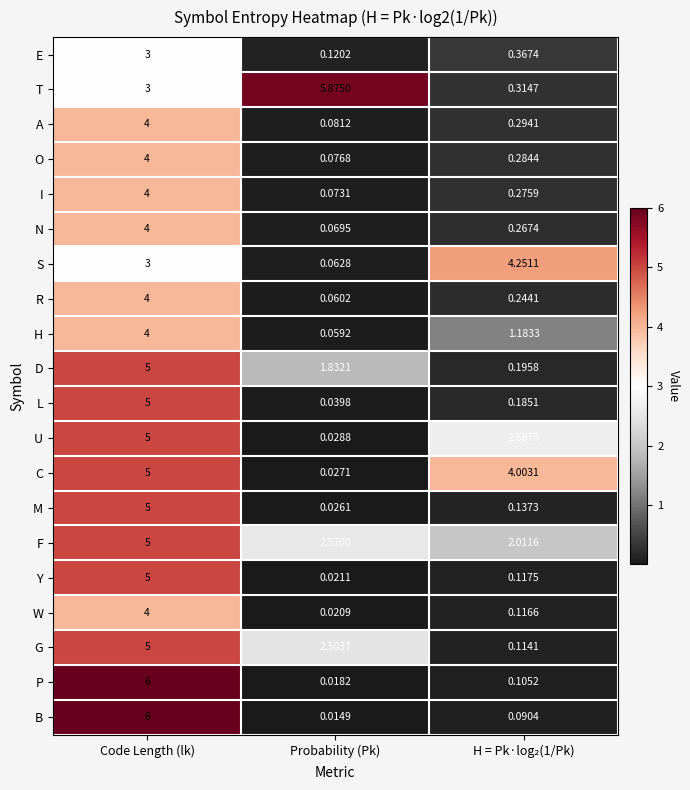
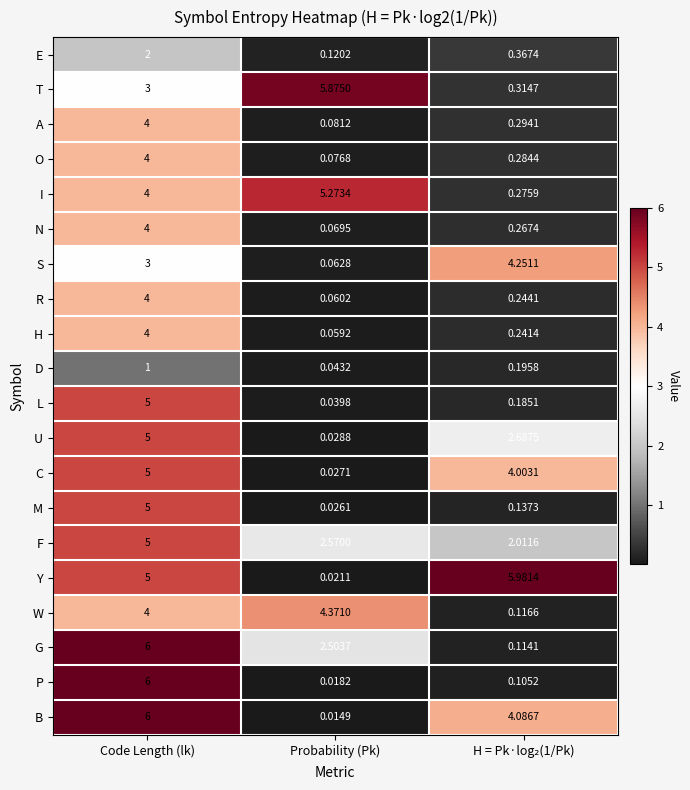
E, Code Length (lk): 3 -> 2
I, Probability (Pk): 0.0731 -> 5.2734
H, H = Pk·log₂(1/Pk): 1.1833 -> 0.2414
D, Code Length (lk): 5 -> 1
D, Probability (Pk): 1.8321 -> 0.0432
Y, H = Pk·log₂(1/Pk): 0.1175 -> 5.9814
W, Probability (Pk): 0.0209 -> 4.3710
G, Code Length (lk): 5 -> 6
B, H = Pk·log₂(1/Pk): 0.0904 -> 4.0867
